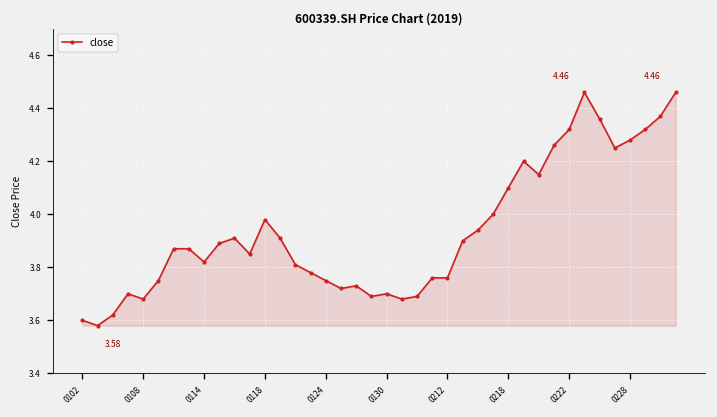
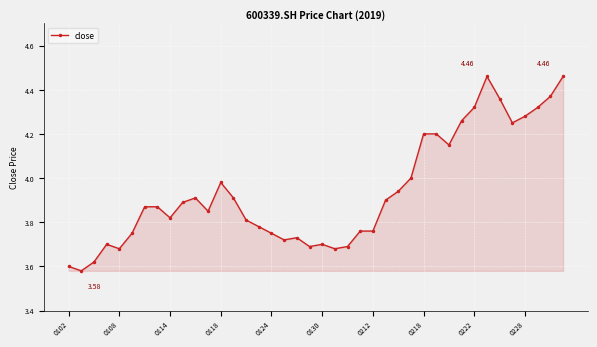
0218: 4.1 -> 4.2
